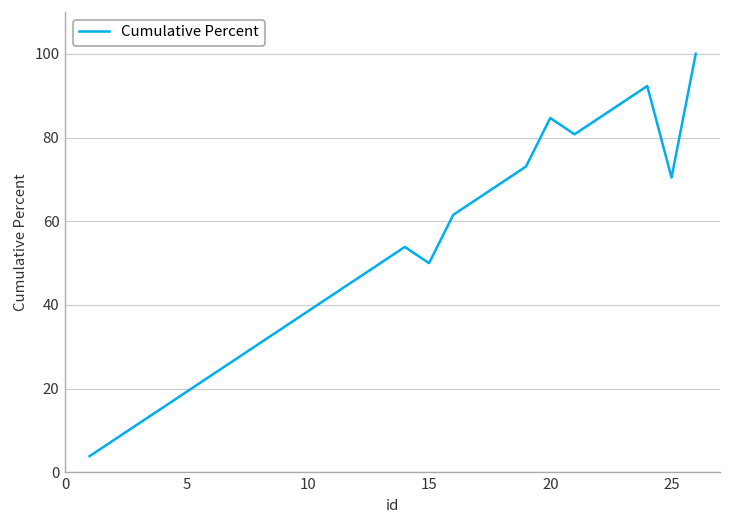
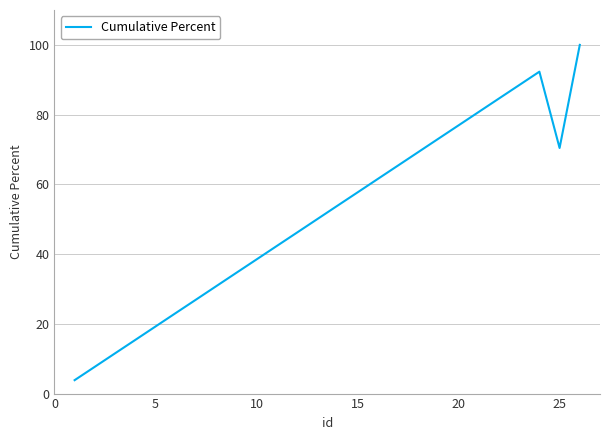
15: 50 -> 58
20: 85 -> 77
